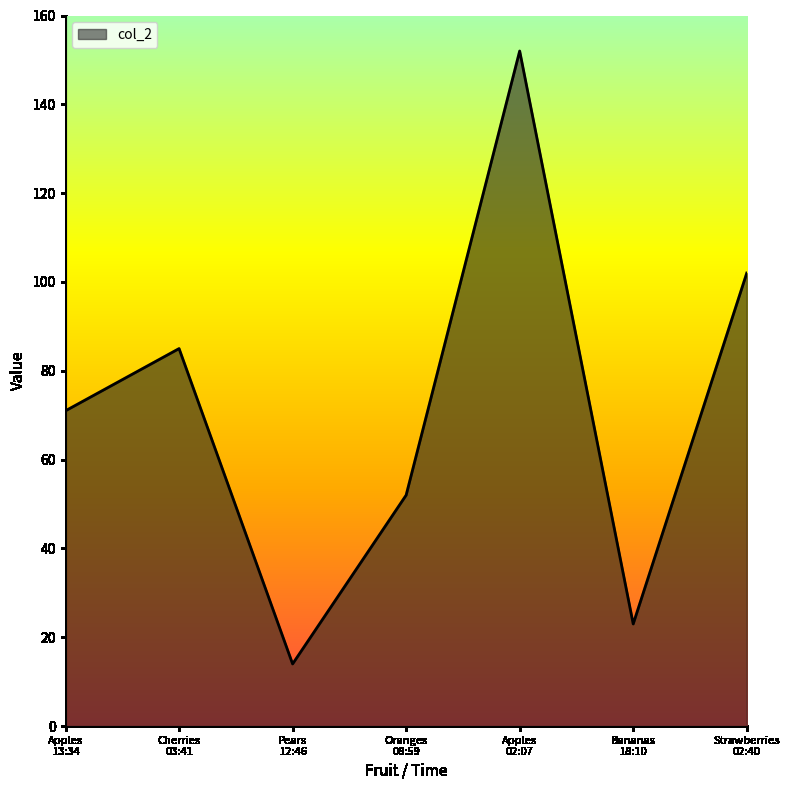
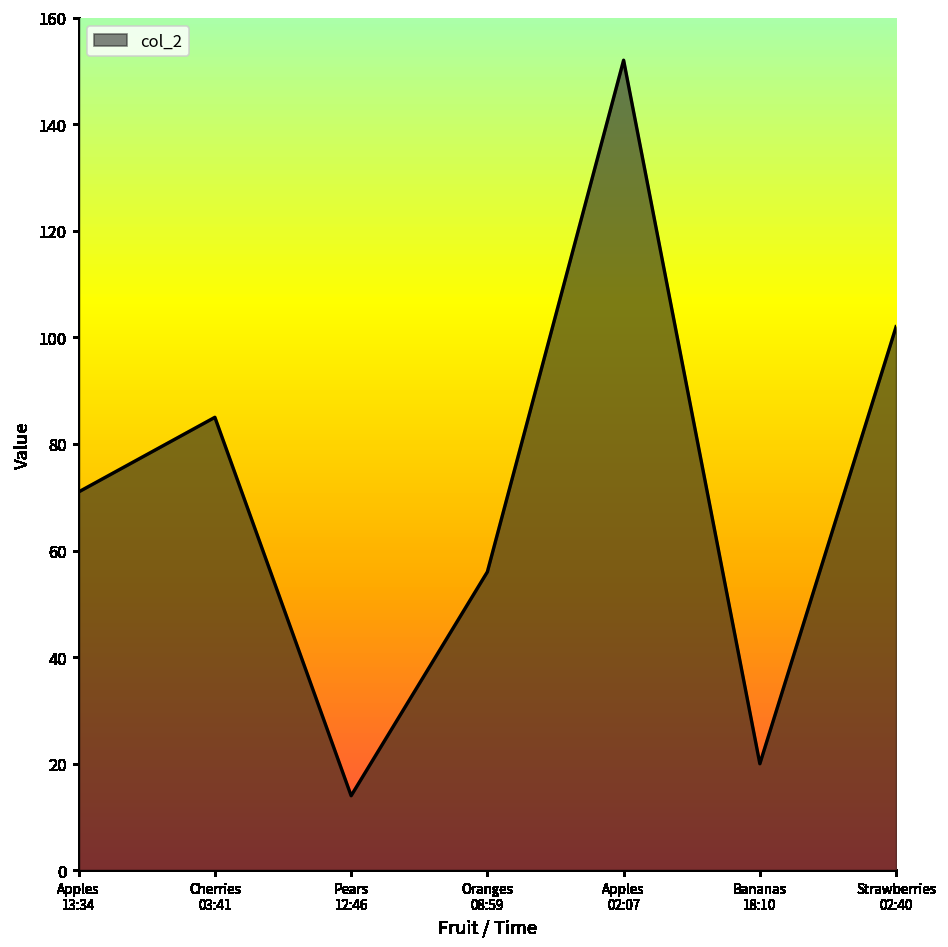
Oranges 08:59: 52 -> 56
Bananas 18:10: 23 -> 20
